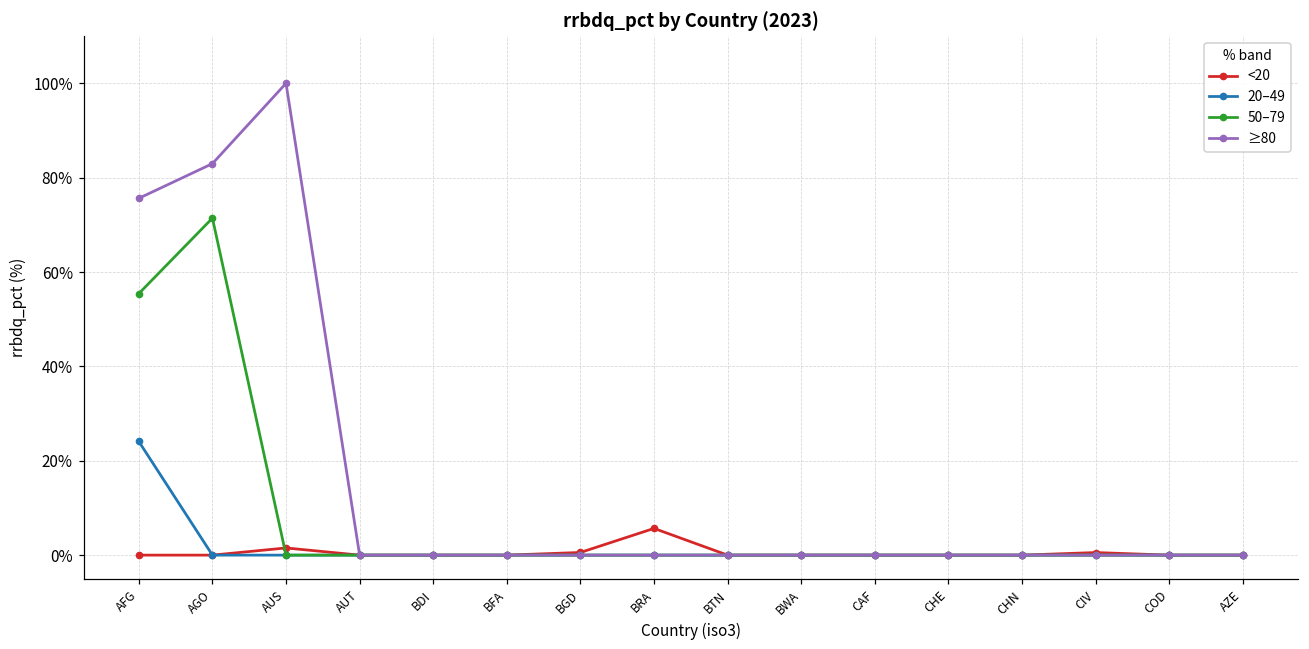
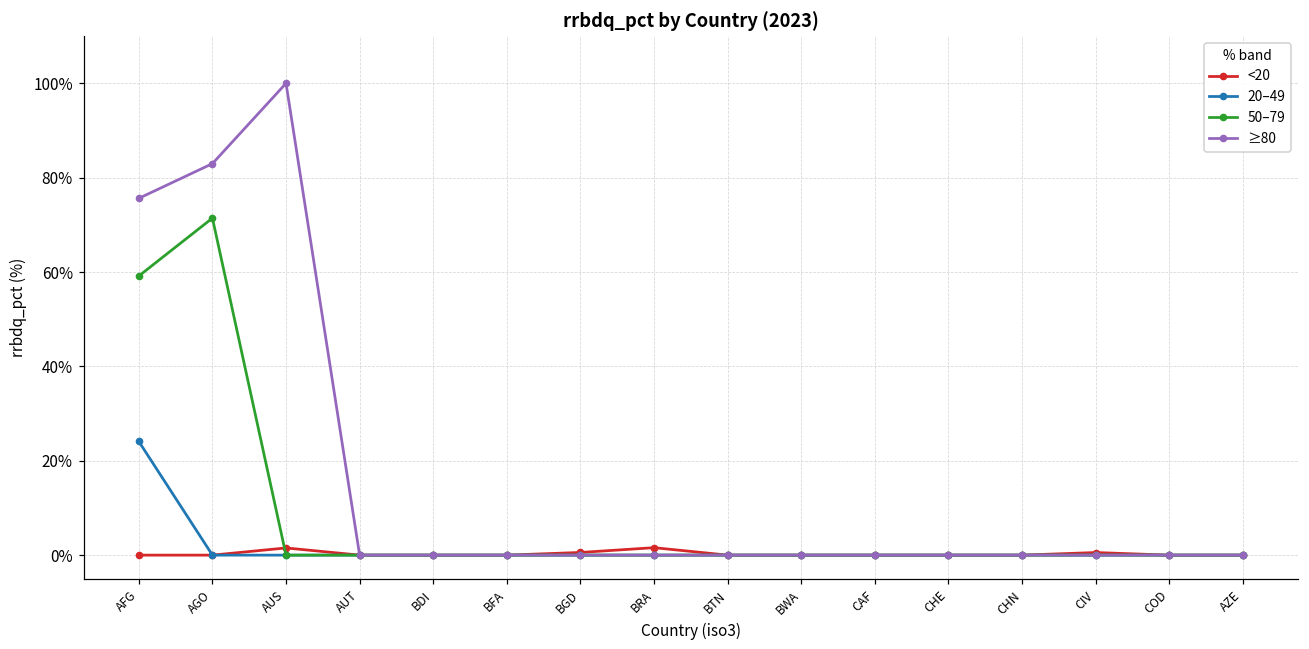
50–79, AFG: 55% -> 59%
<20, BRA: 6% -> 2%
